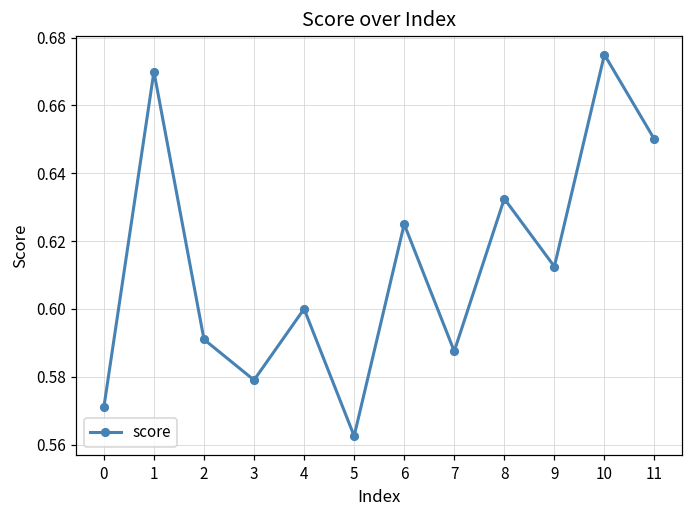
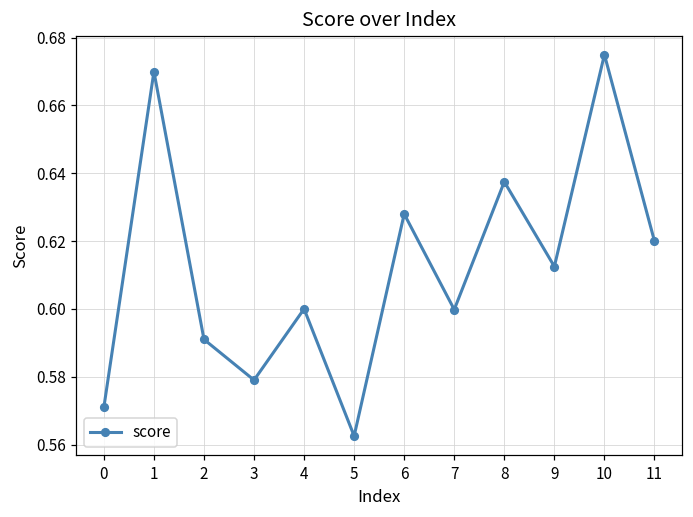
6: 0.625 -> 0.628
7: 0.588 -> 0.600
8: 0.633 -> 0.638
11: 0.65 -> 0.62
